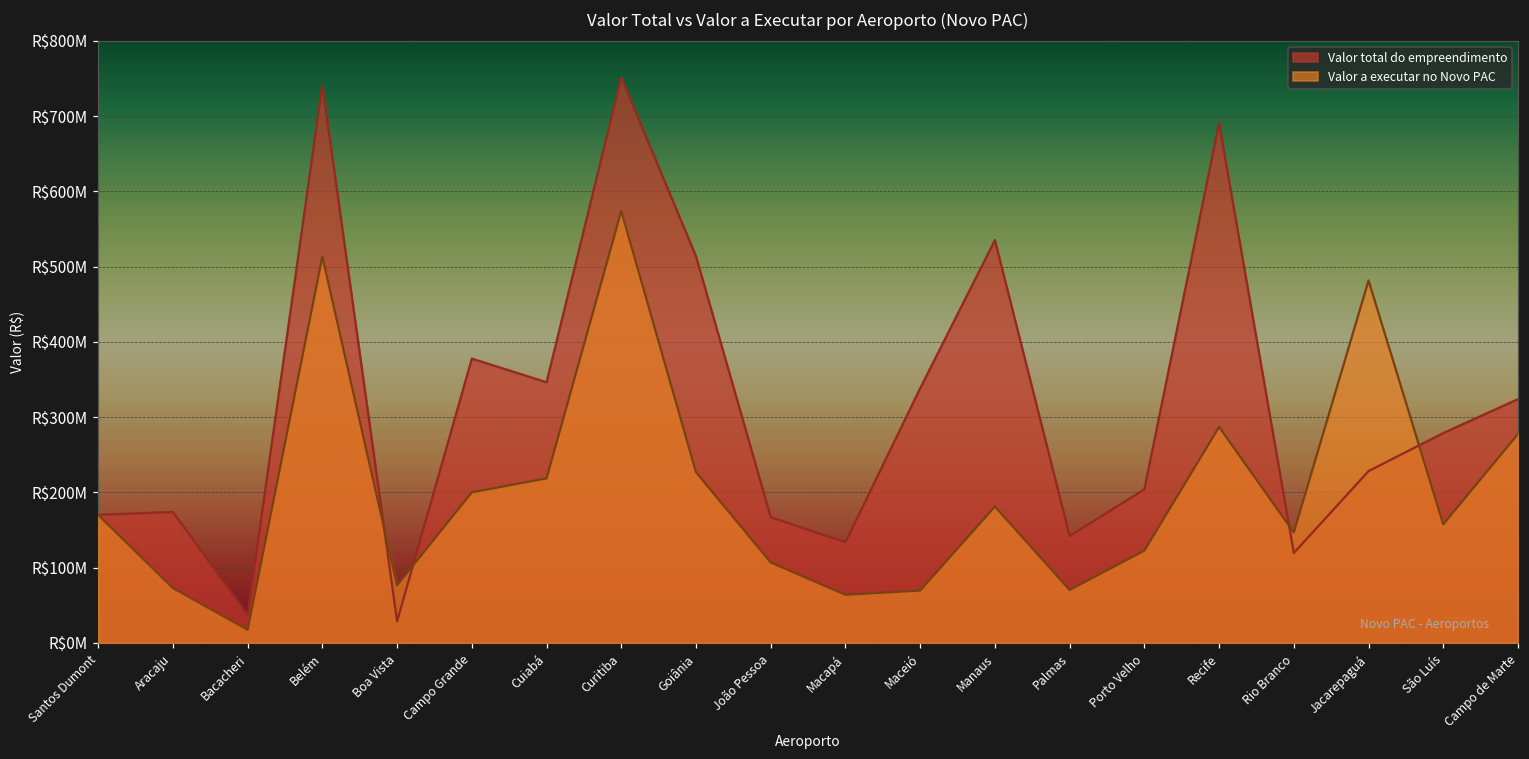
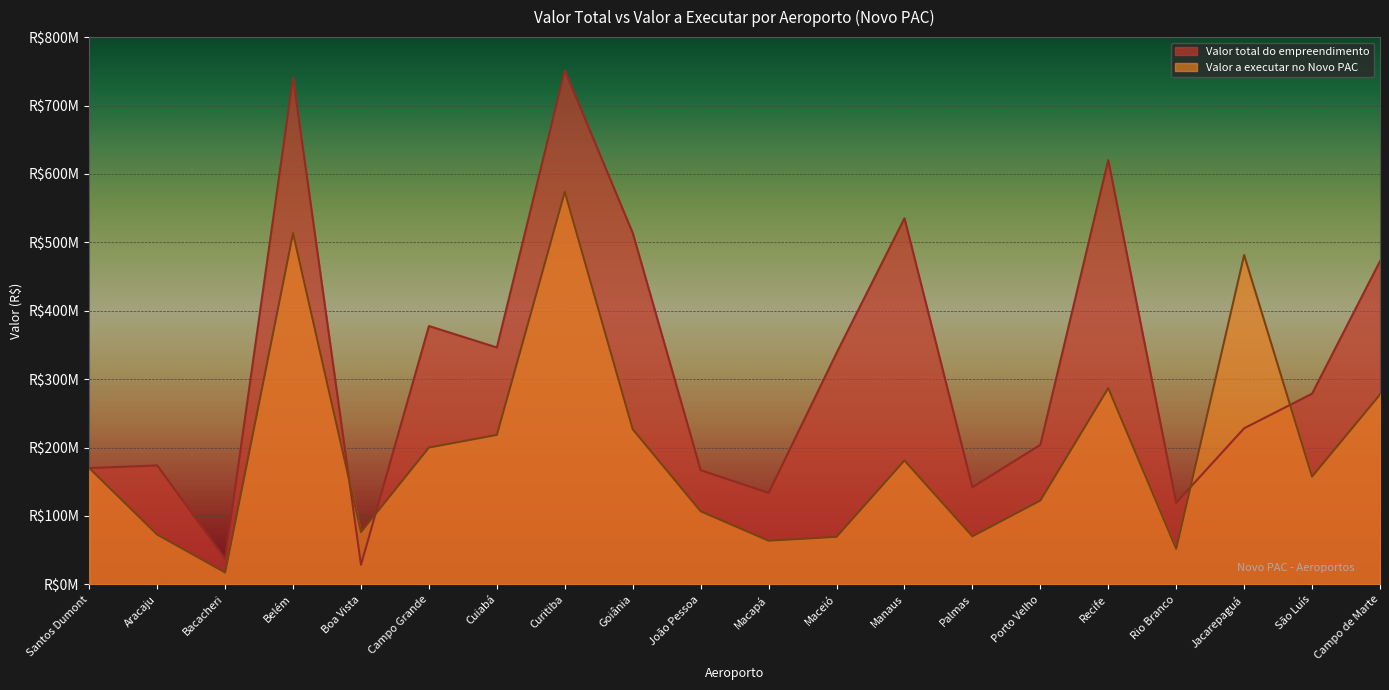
Valor total do empreendimento, Recife: R$690000000 -> R$620000000
Valor a executar no Novo PAC, Rio Branco: R$150000000 -> R$50000000
Valor total do empreendimento, Campo de Marte: R$320000000 -> R$470000000
